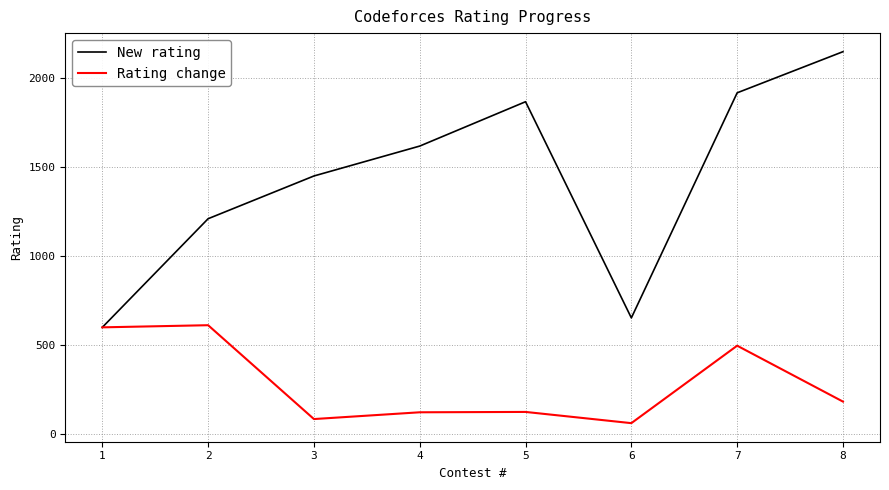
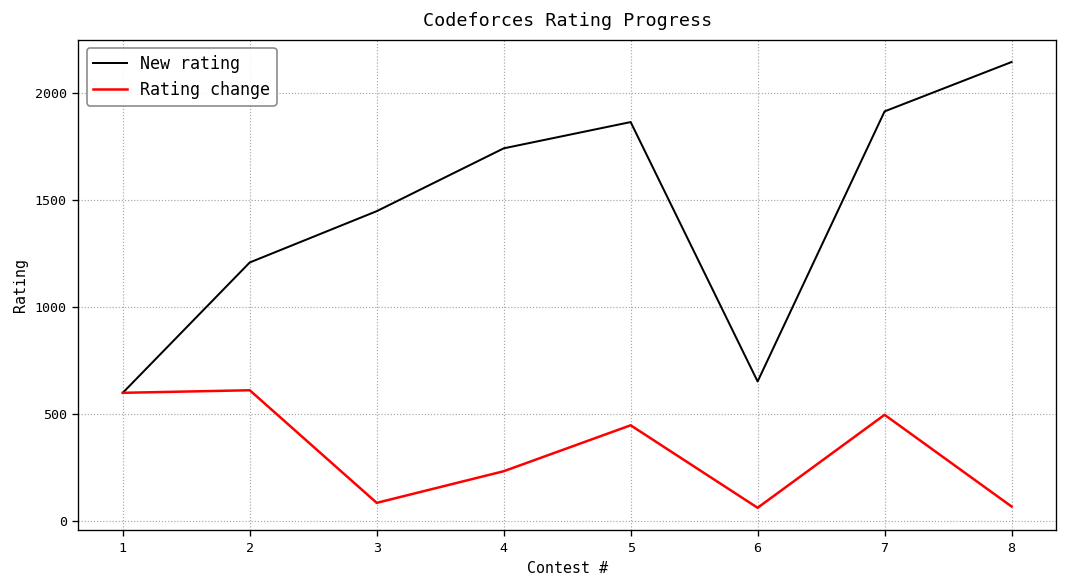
New rating, 4: 1620 -> 1740
Rating change, 4: 120 -> 230
Rating change, 5: 120 -> 450
Rating change, 8: 180 -> 70
